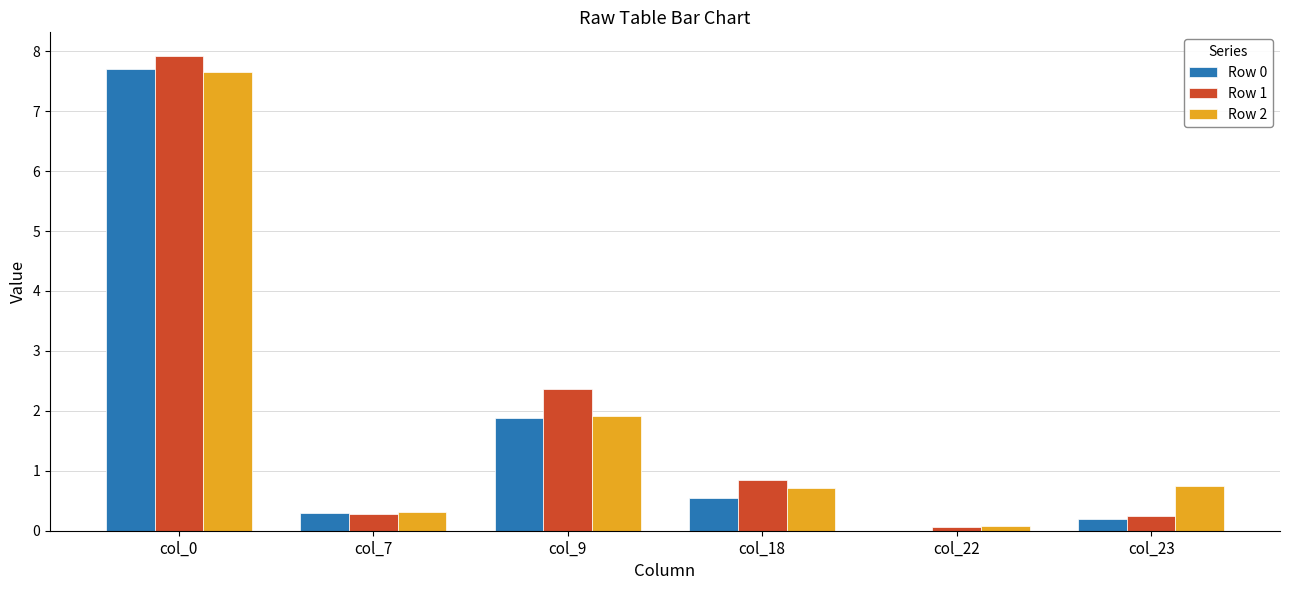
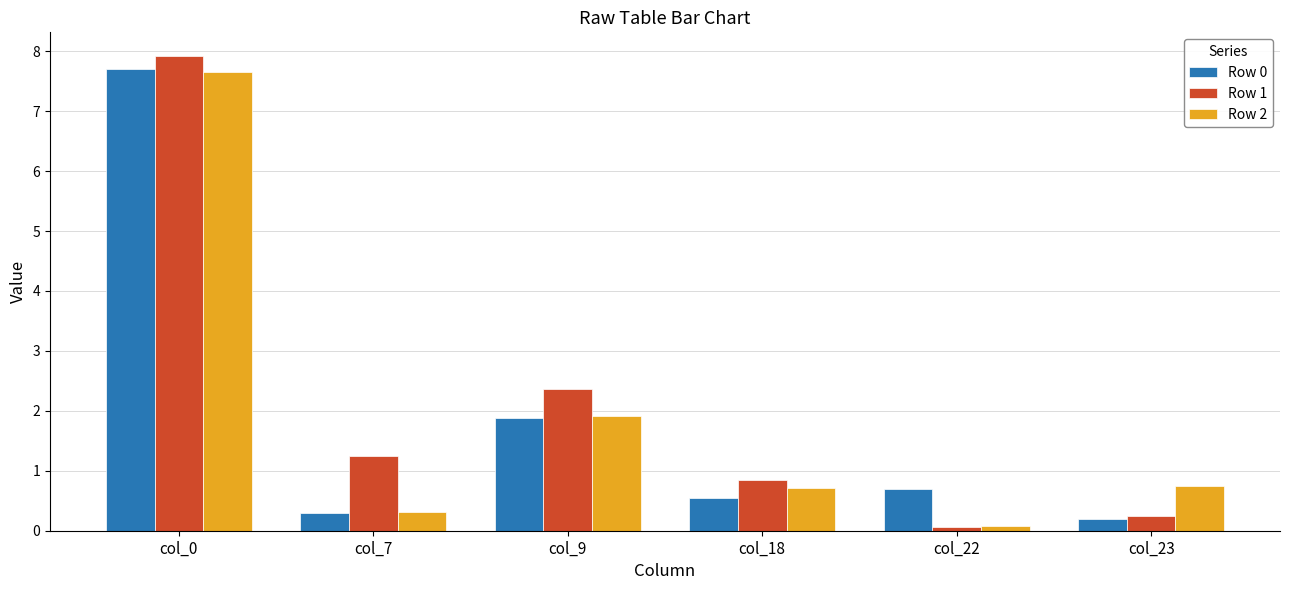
Row 1, col_7: 0.3 -> 1.3
Row 0, col_22: 0.0 -> 0.7
